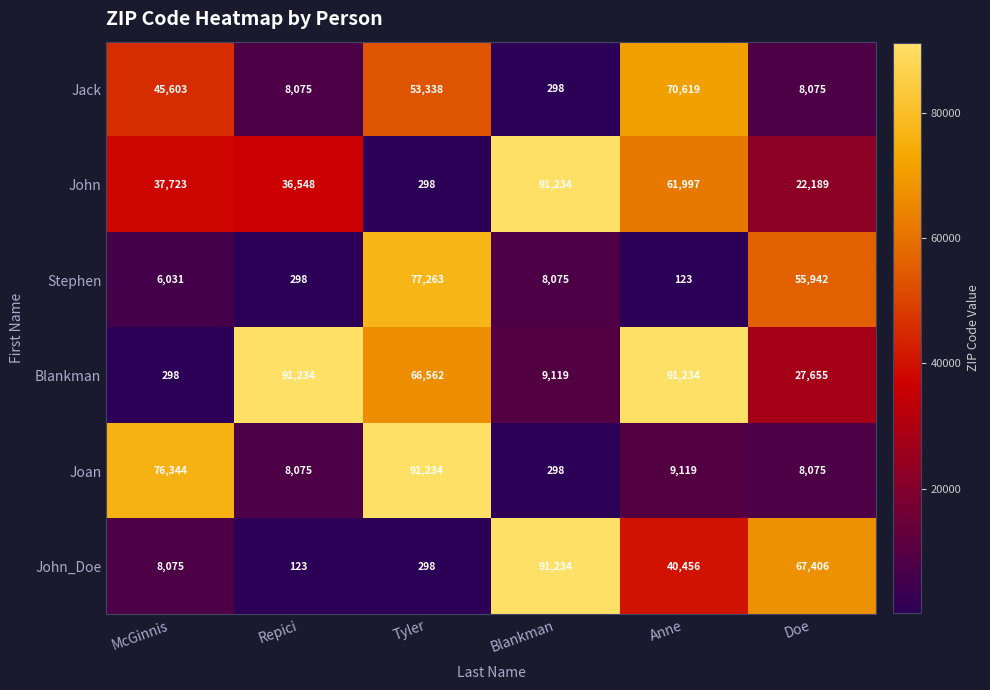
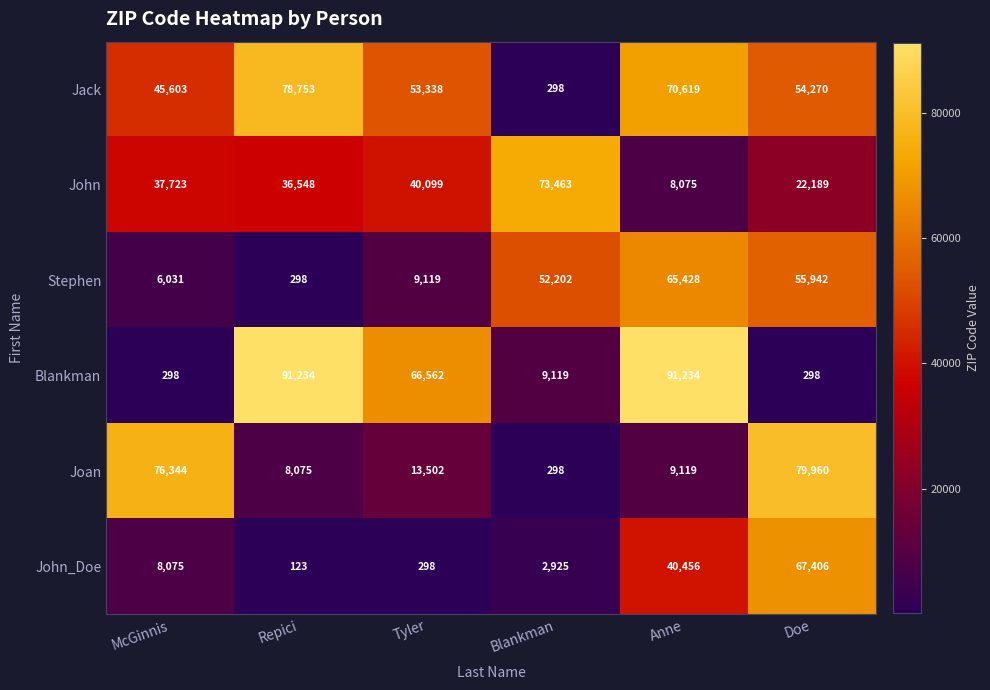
Jack, Repici: 8,075 -> 78,753
Jack, Doe: 8,075 -> 54,270
John, Tyler: 298 -> 40,099
John, Blankman: 91,234 -> 73,463
John, Anne: 61,997 -> 8,075
Stephen, Tyler: 77,263 -> 9,119
Stephen, Blankman: 8,075 -> 52,202
Stephen, Anne: 123 -> 65,428
Blankman, Doe: 27,655 -> 298
Joan, Tyler: 91,234 -> 13,502
Joan, Doe: 8,075 -> 79,960
John_Doe, Blankman: 91,234 -> 2,925
